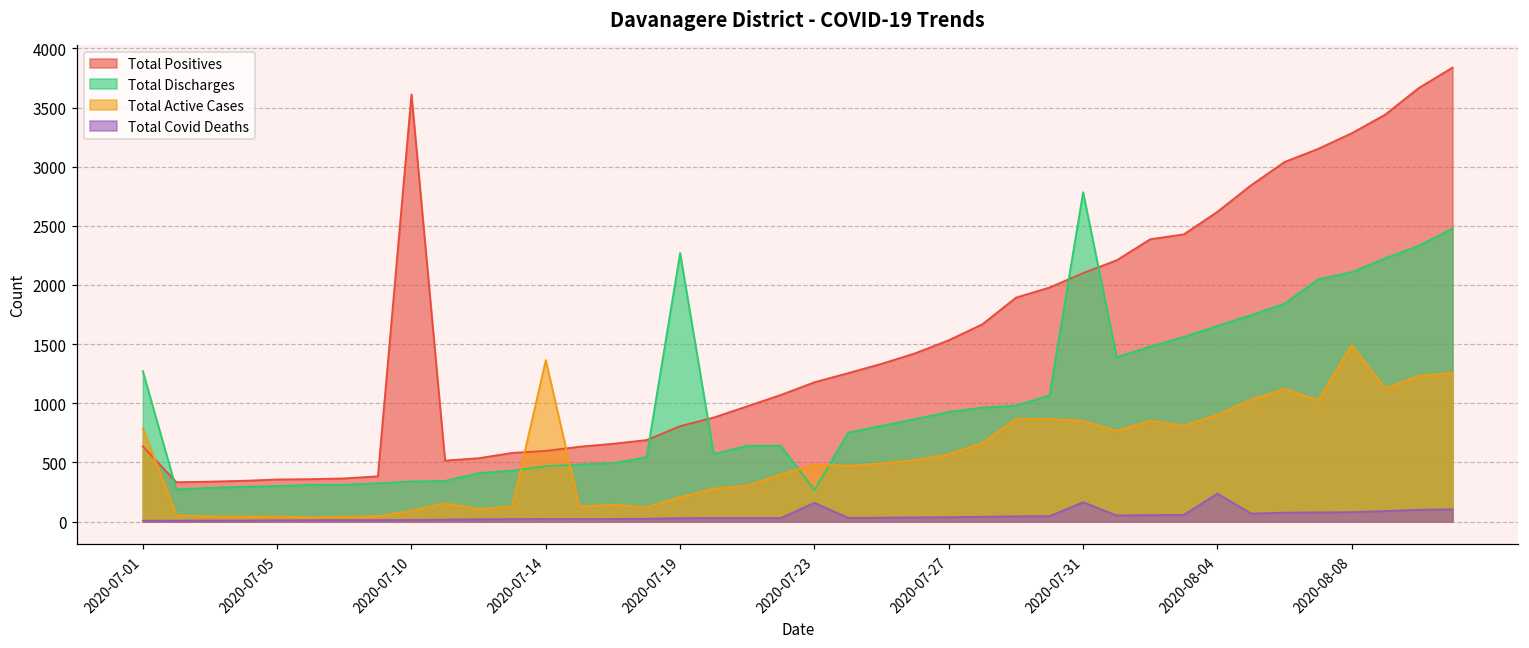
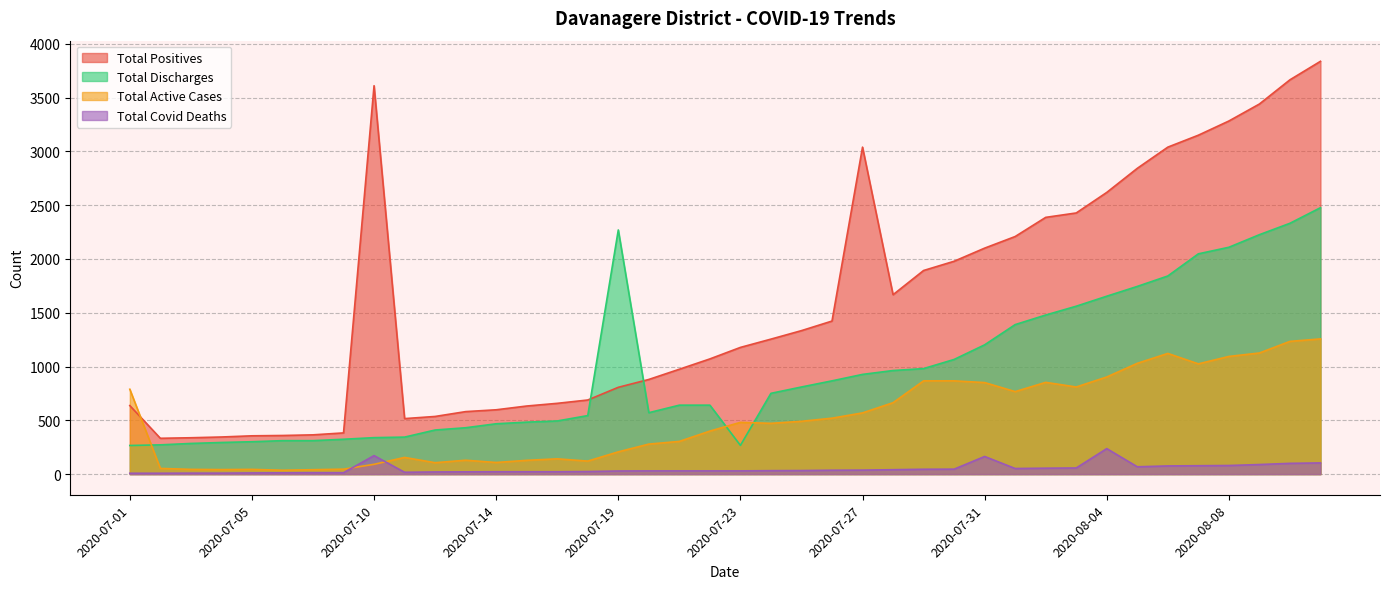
Total Discharges, 2020-07-01: 1270 -> 270
Total Covid Deaths, 2020-07-10: 10 -> 170
Total Active Cases, 2020-07-14: 1370 -> 110
Total Covid Deaths, 2020-07-23: 160 -> 30
Total Positives, 2020-07-27: 1530 -> 3040
Total Discharges, 2020-07-31: 2780 -> 1200
Total Active Cases, 2020-08-08: 1490 -> 1090
